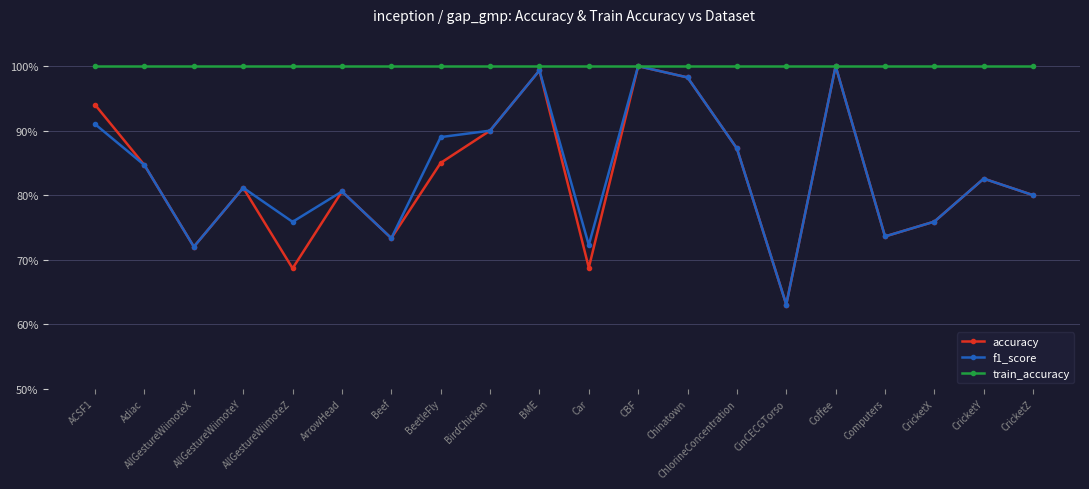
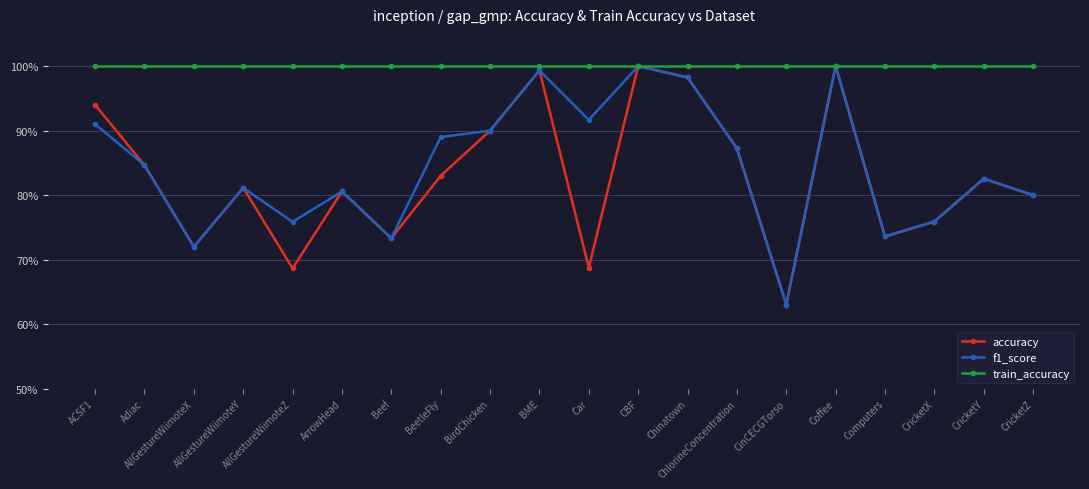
accuracy, BeetleFly: 85% -> 83%
f1_score, Car: 72% -> 92%
